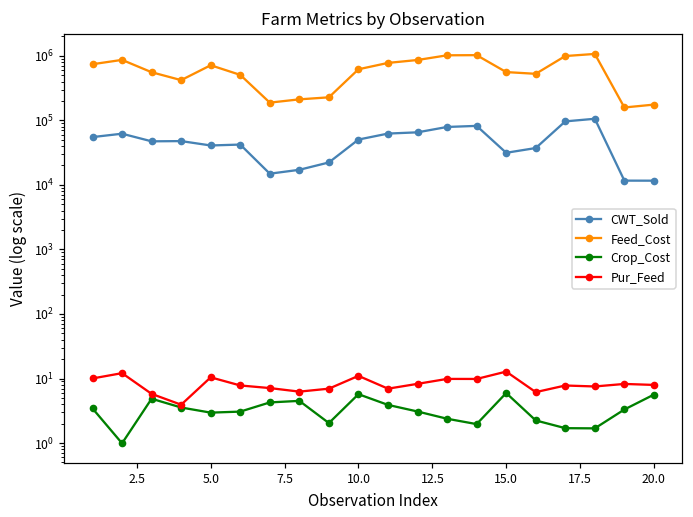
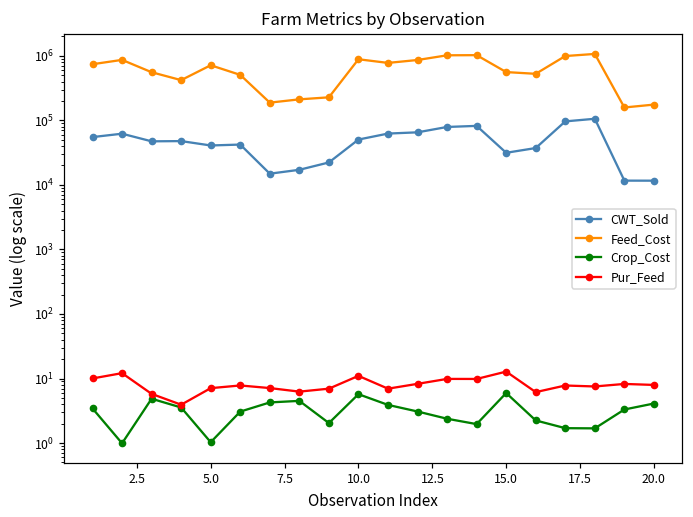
Crop_Cost, 5.0: 3 -> 1.0
Pur_Feed, 5.0: 10 -> 7
Feed_Cost, 10.0: 600000 -> 900000
Crop_Cost, 20.0: 6 -> 4
